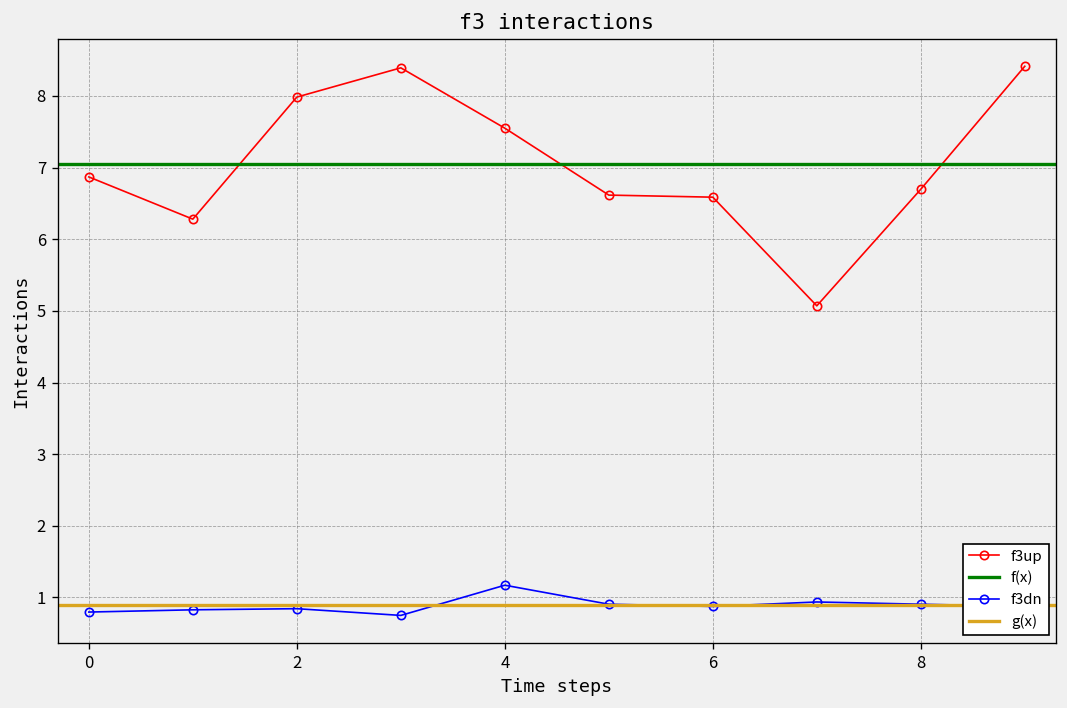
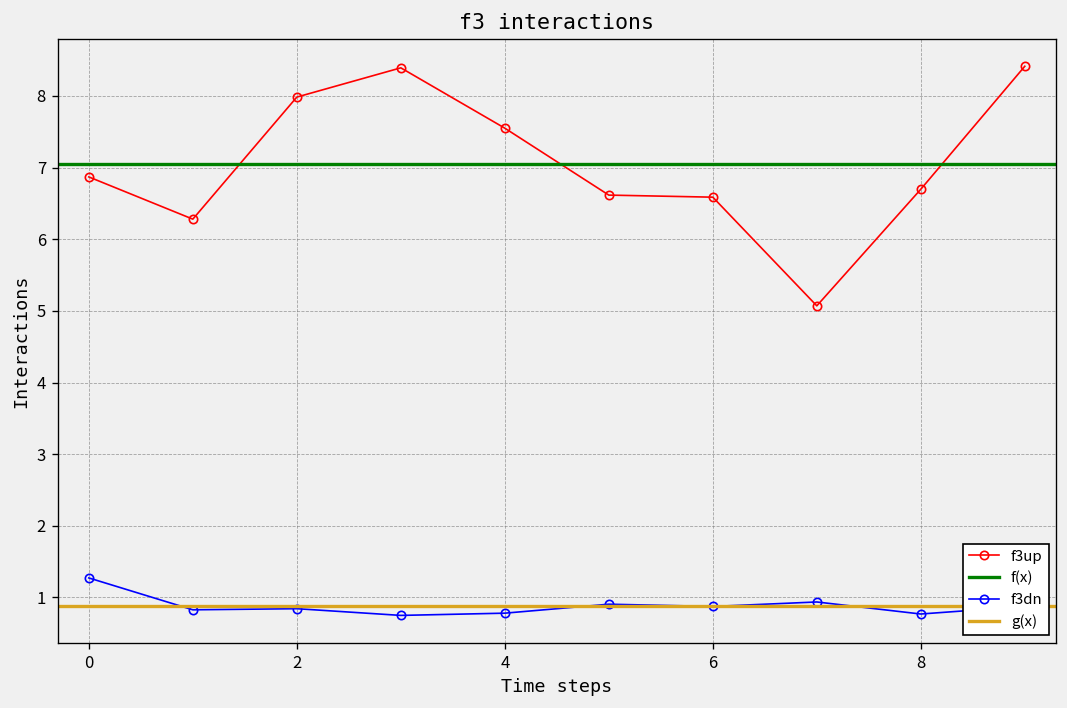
f3dn, 0: 0.8 -> 1.3
f3dn, 4: 1.2 -> 0.8
f3dn, 8: 0.9 -> 0.8
